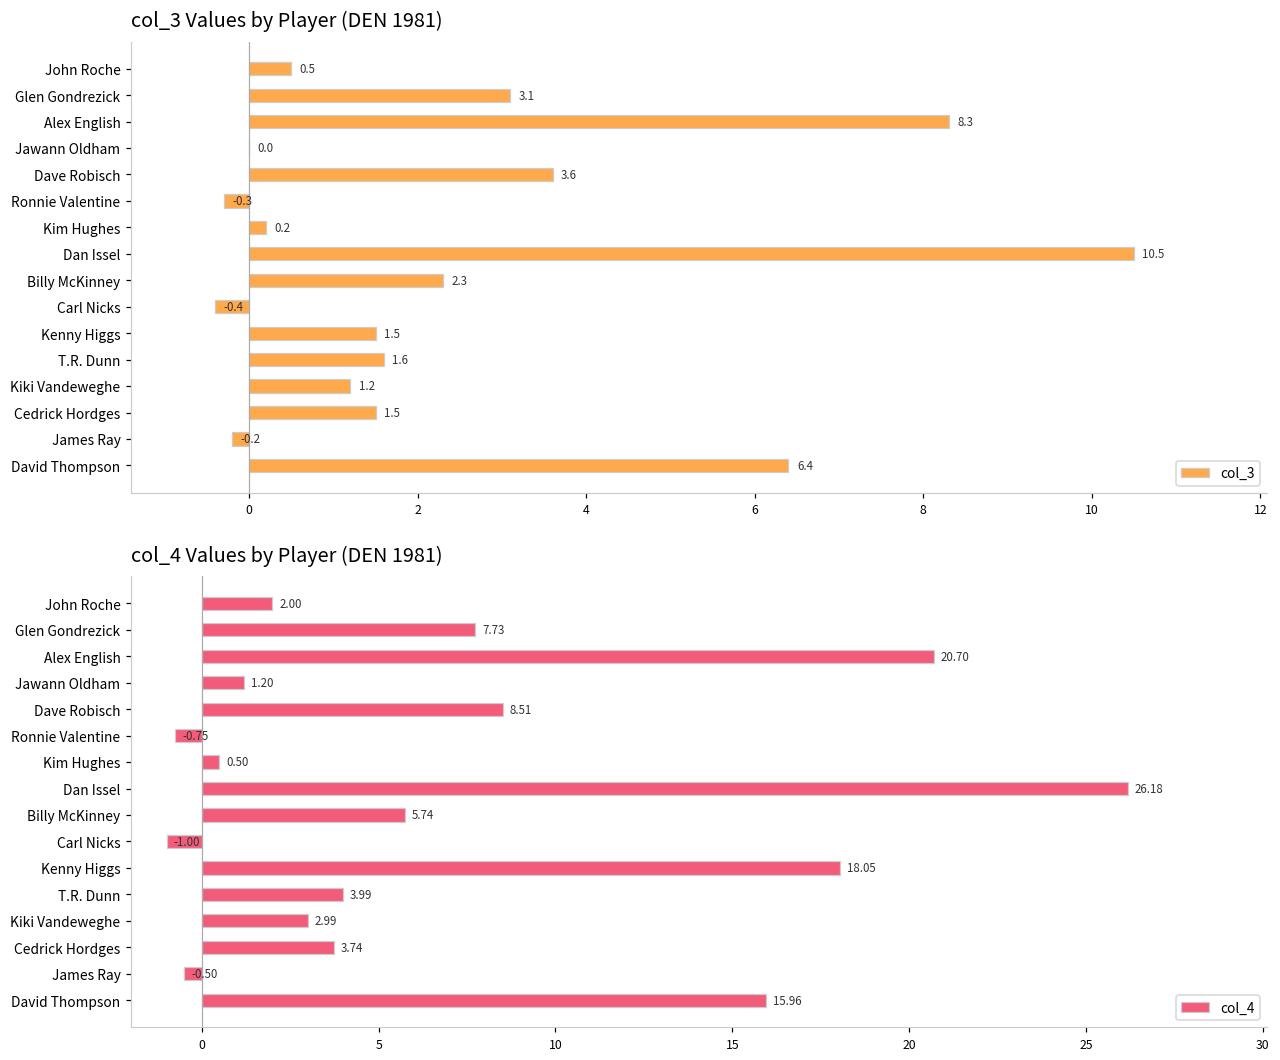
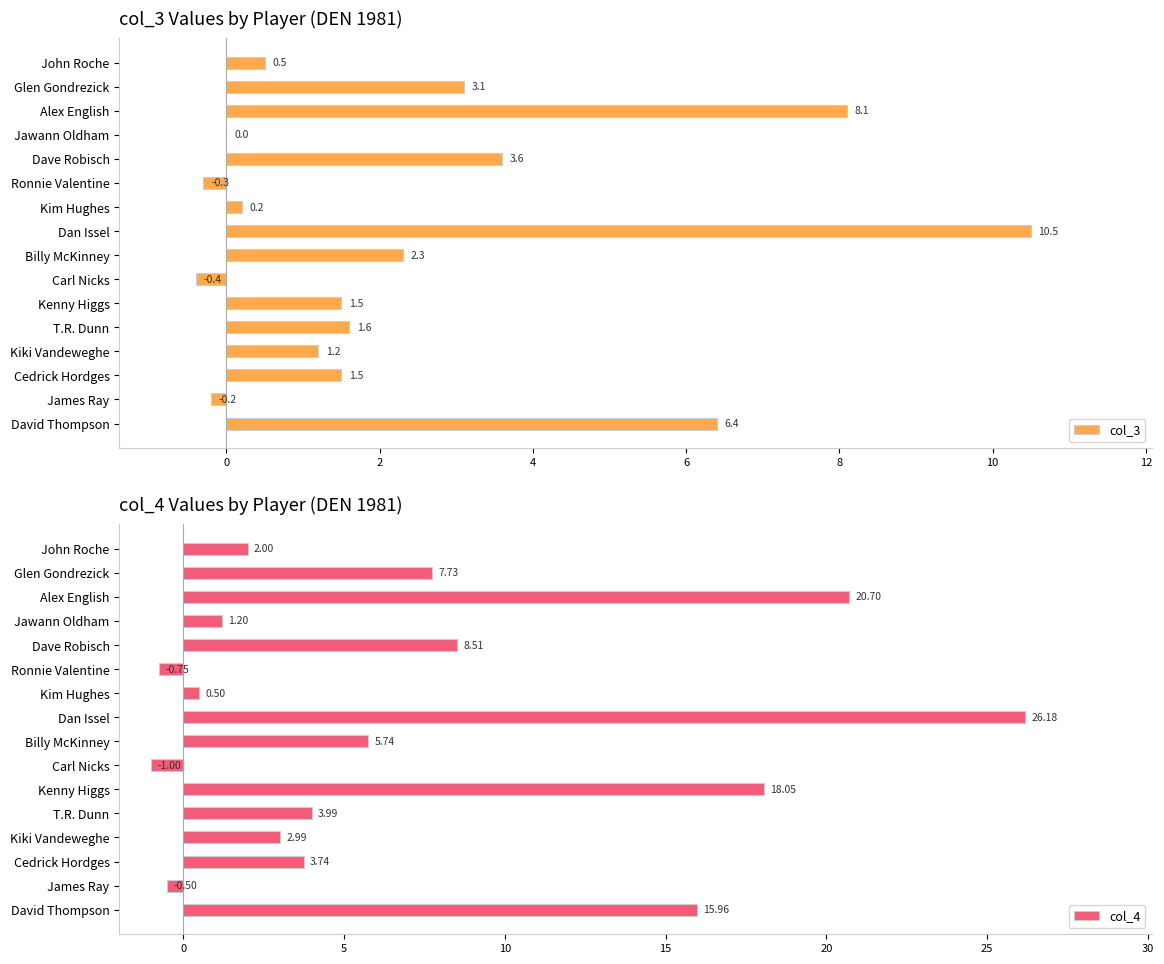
col_3 Values by Player (DEN 1981), Alex English: 8.3 -> 8.1
